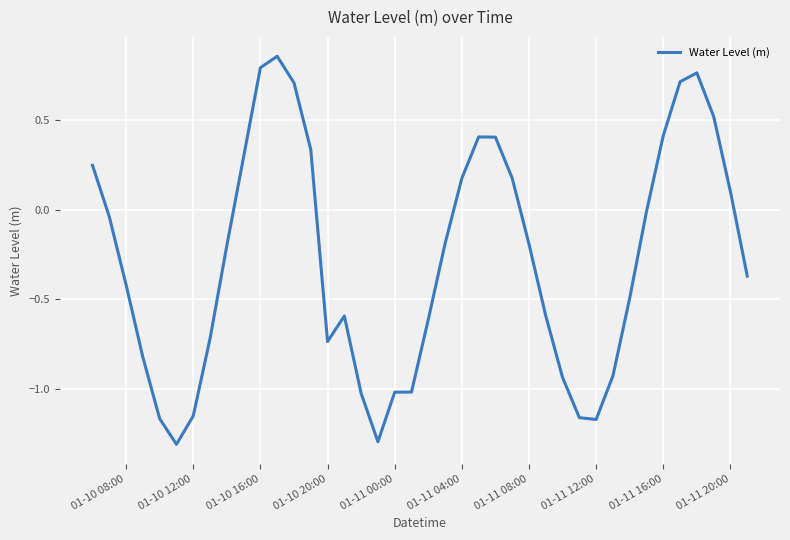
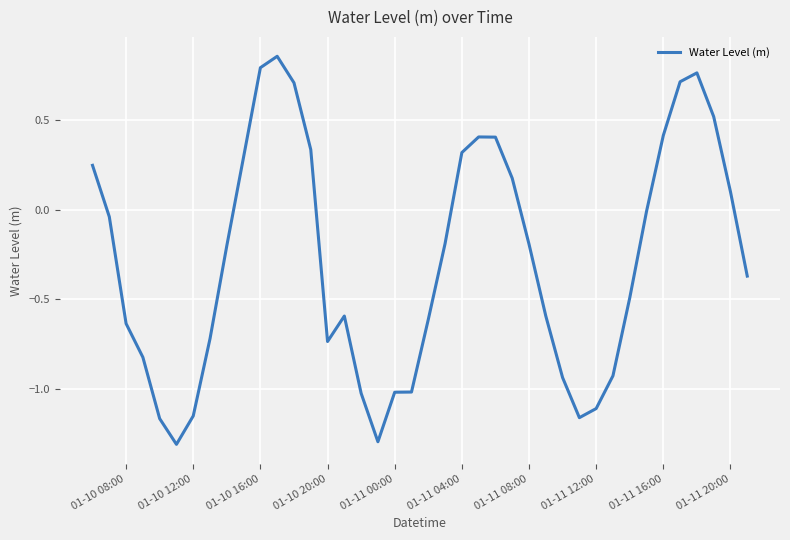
01-10 08:00: -0.42 -> -0.64
01-11 04:00: 0.17 -> 0.32
01-11 12:00: -1.17 -> -1.11
